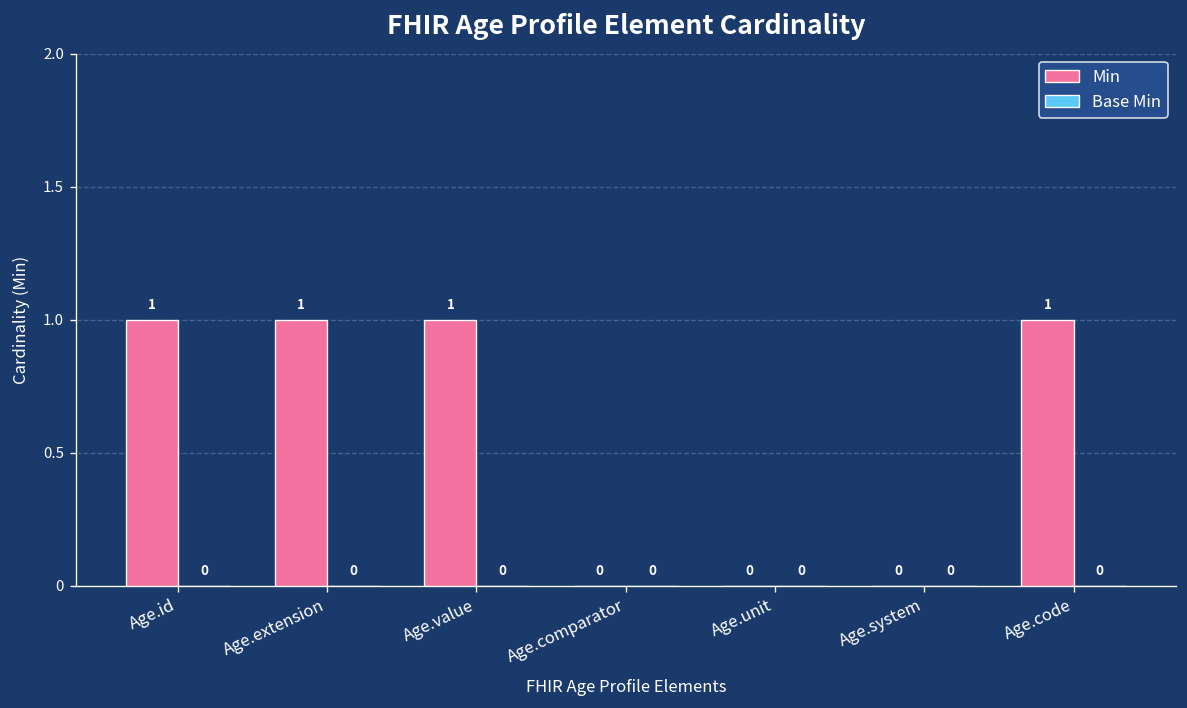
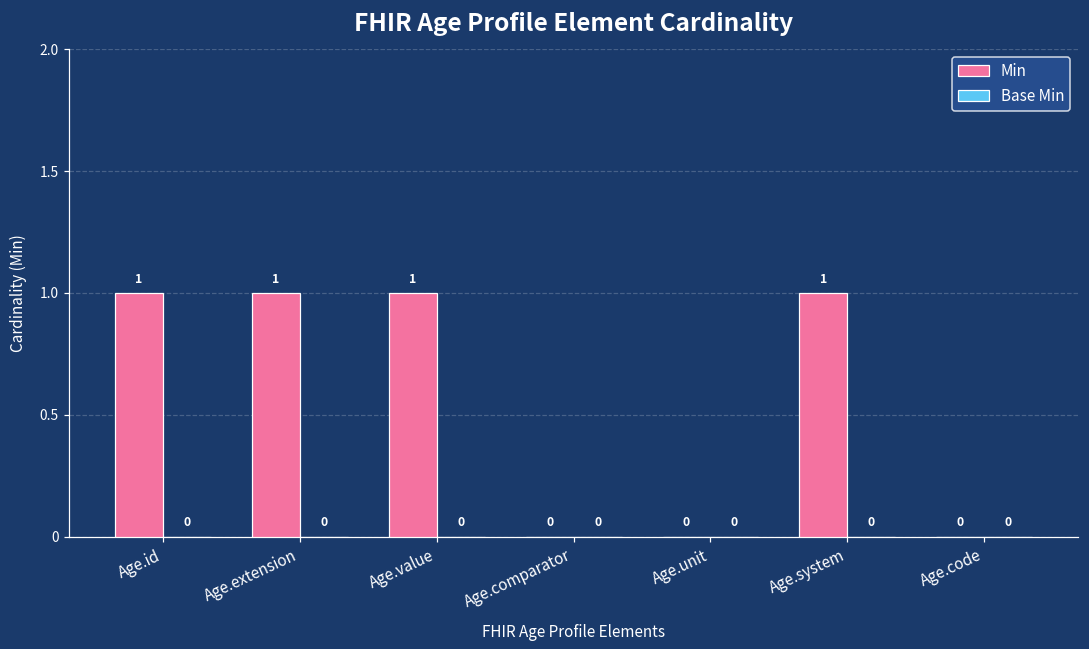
Min, Age.system: 0 -> 1
Min, Age.code: 1 -> 0
